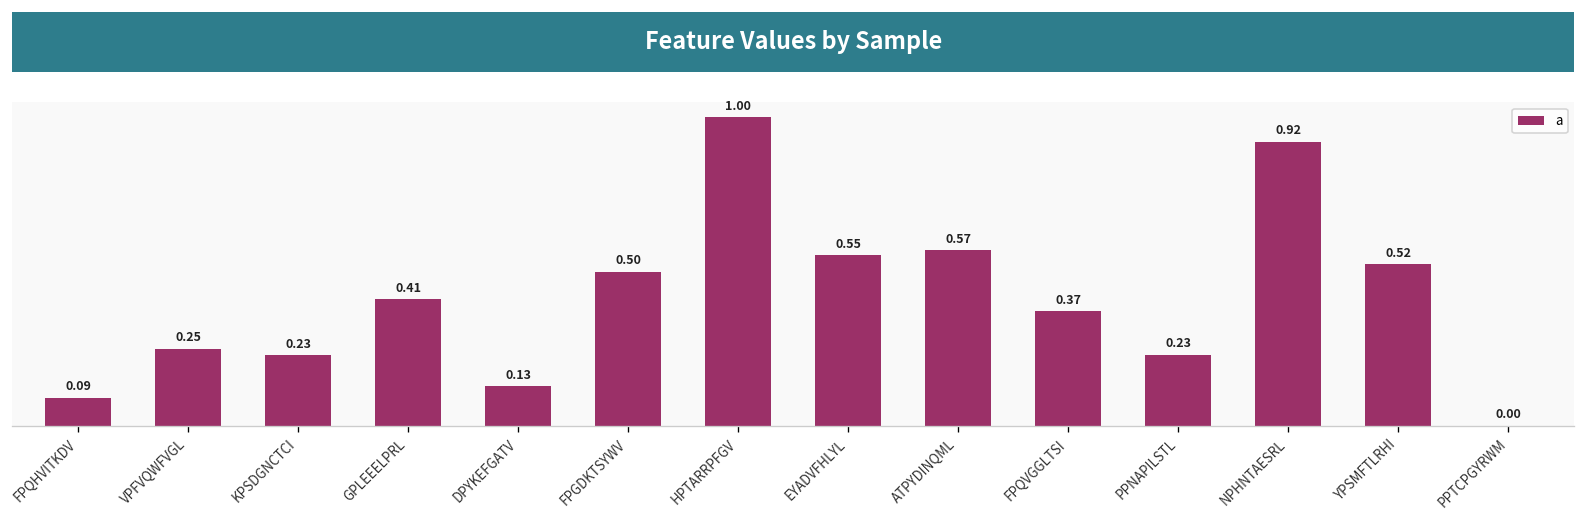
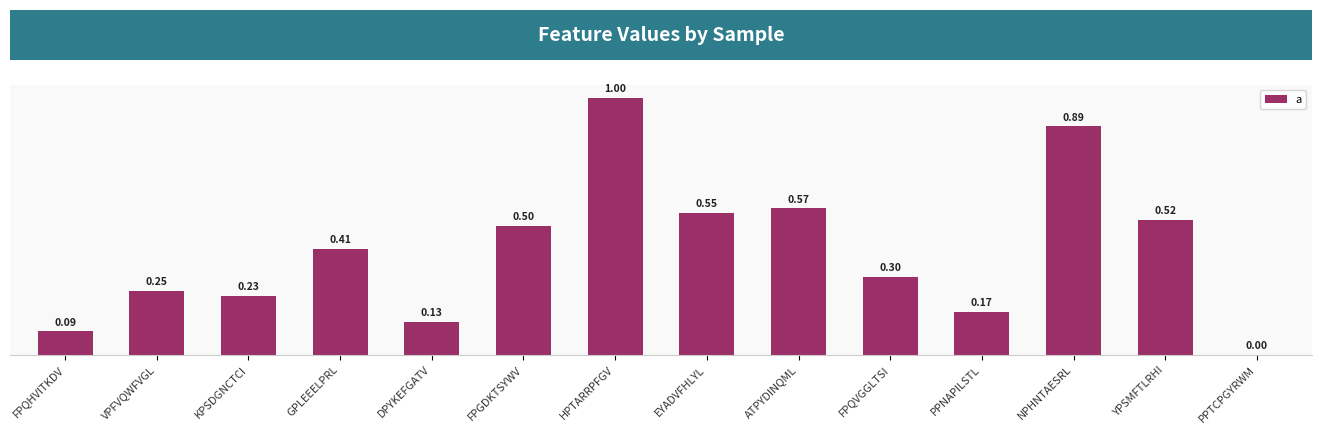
FPQVGGLTSI: 0.37 -> 0.30
PPNAPILSTL: 0.23 -> 0.17
NPHNTAESRL: 0.92 -> 0.89
